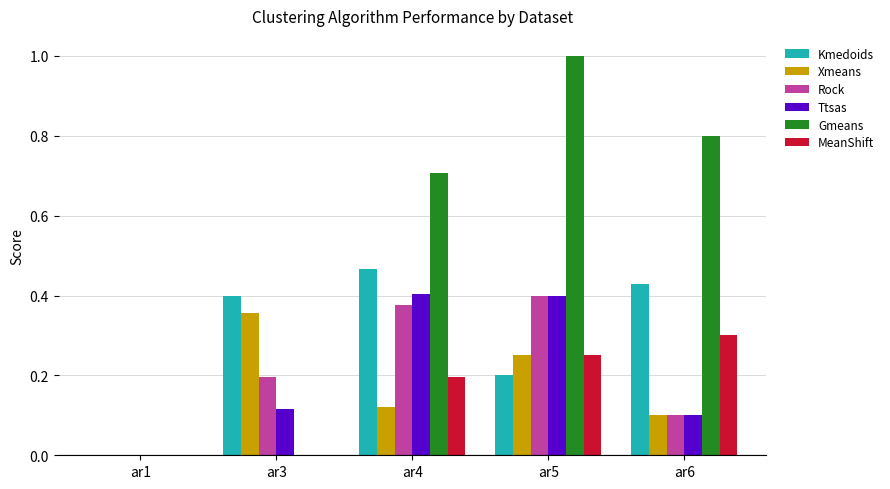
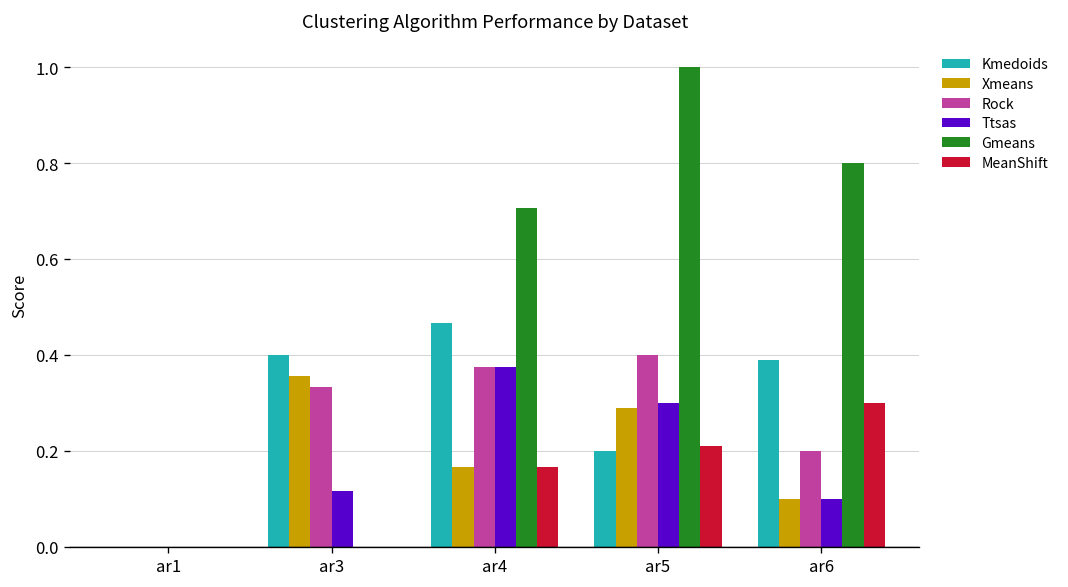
Rock, ar3: 0.20 -> 0.33
Xmeans, ar4: 0.12 -> 0.17
Ttsas, ar4: 0.40 -> 0.38
MeanShift, ar4: 0.20 -> 0.17
Xmeans, ar5: 0.25 -> 0.29
Ttsas, ar5: 0.4 -> 0.3
MeanShift, ar5: 0.25 -> 0.21
Kmedoids, ar6: 0.43 -> 0.39
Rock, ar6: 0.1 -> 0.2
